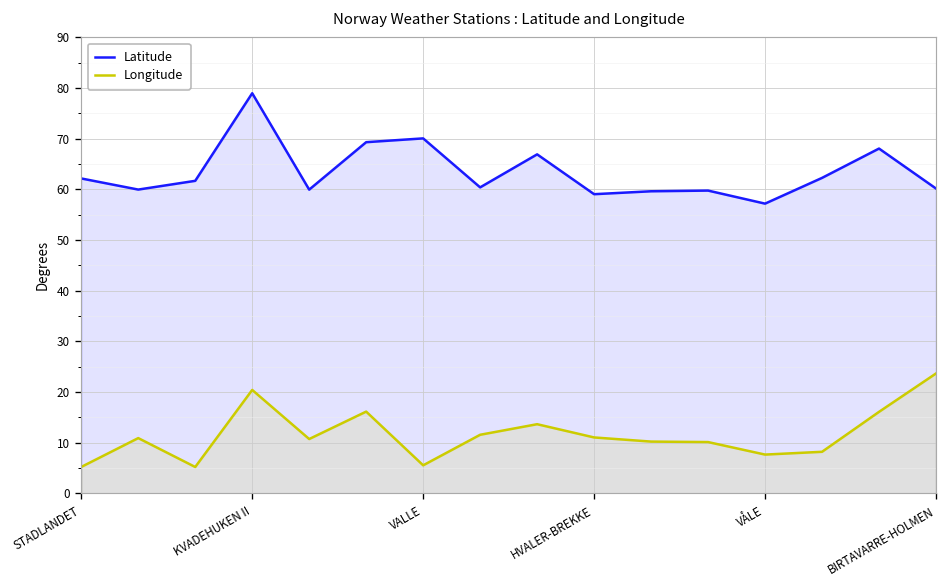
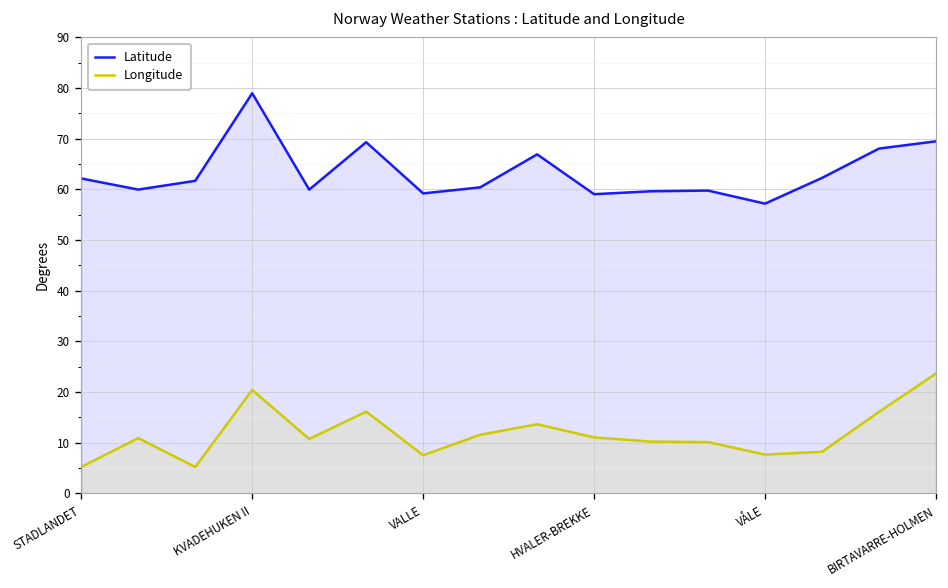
Latitude, VALLE: 70 -> 59
Longitude, VALLE: 6 -> 8
Latitude, BIRTAVARRE-HOLMEN: 60 -> 69
